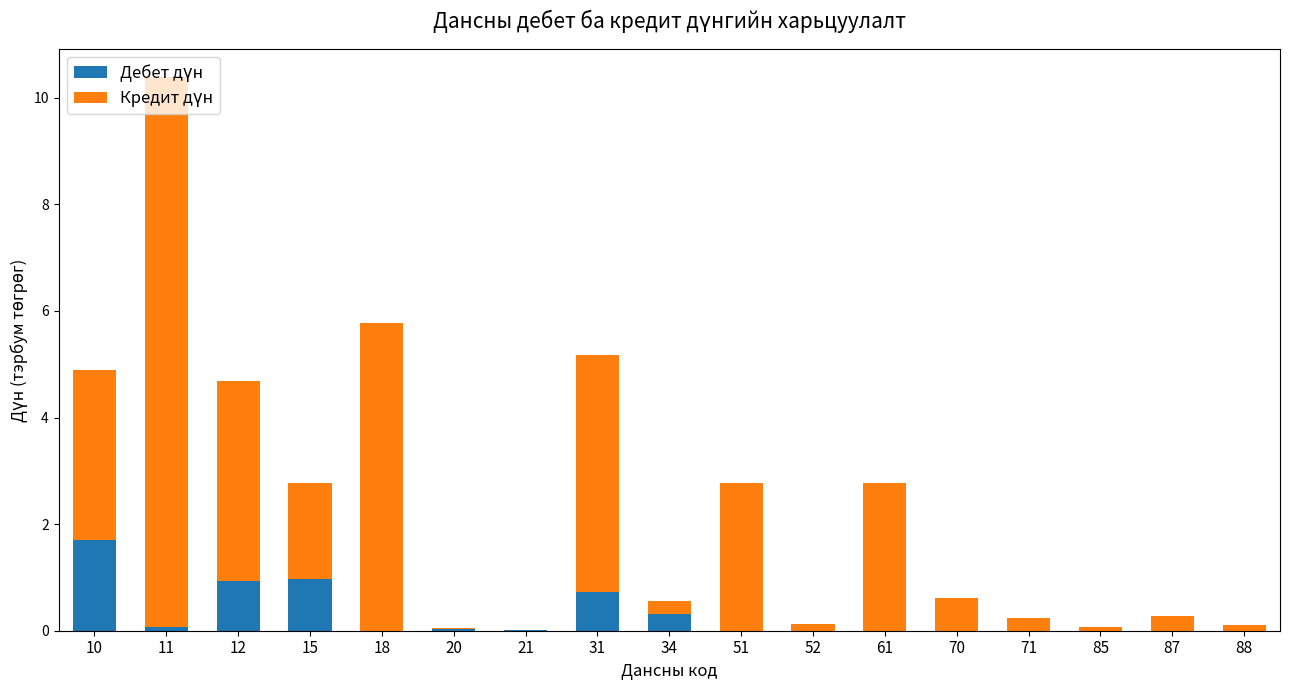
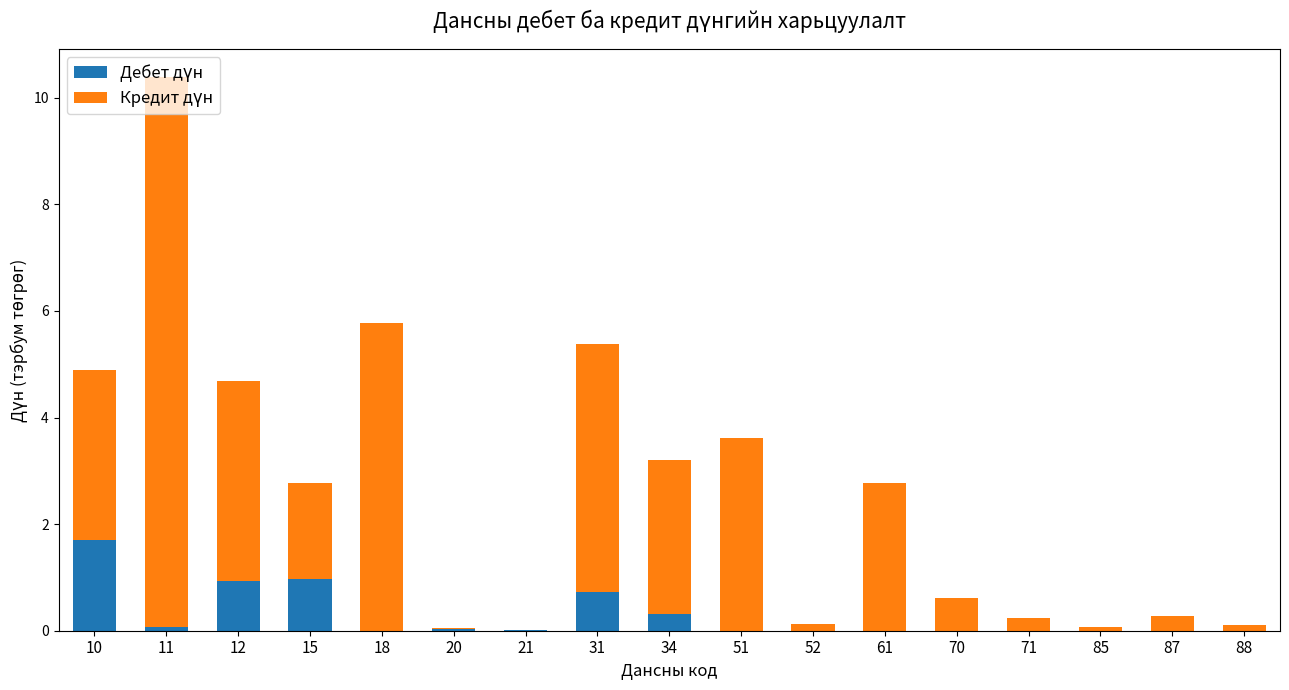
Кредит дүн, 31: 4.4 -> 4.6
Кредит дүн, 34: 0.2 -> 2.9
Кредит дүн, 51: 2.8 -> 3.6
